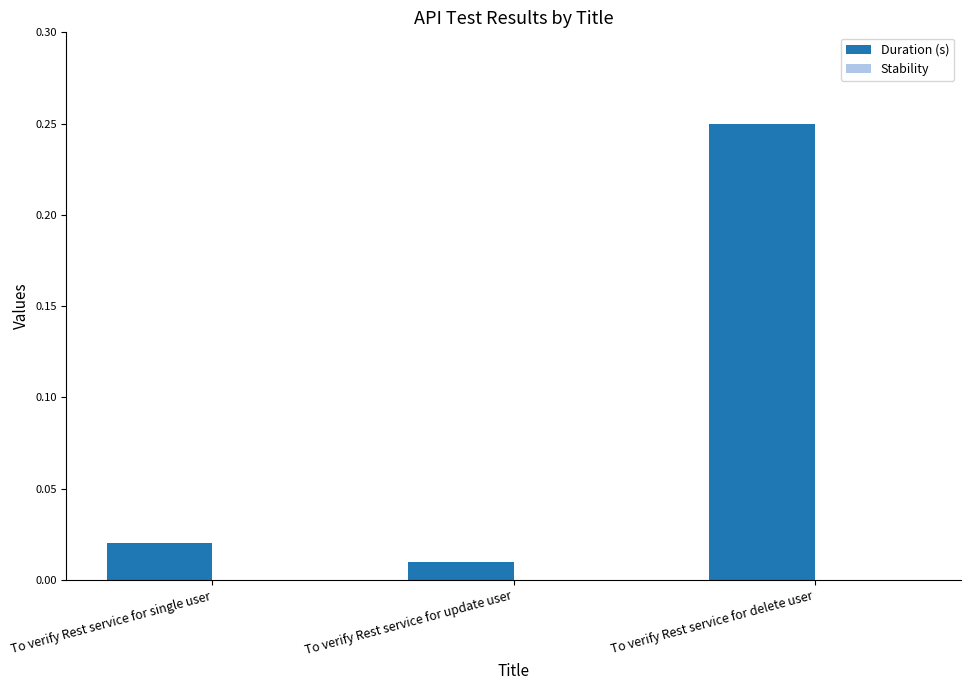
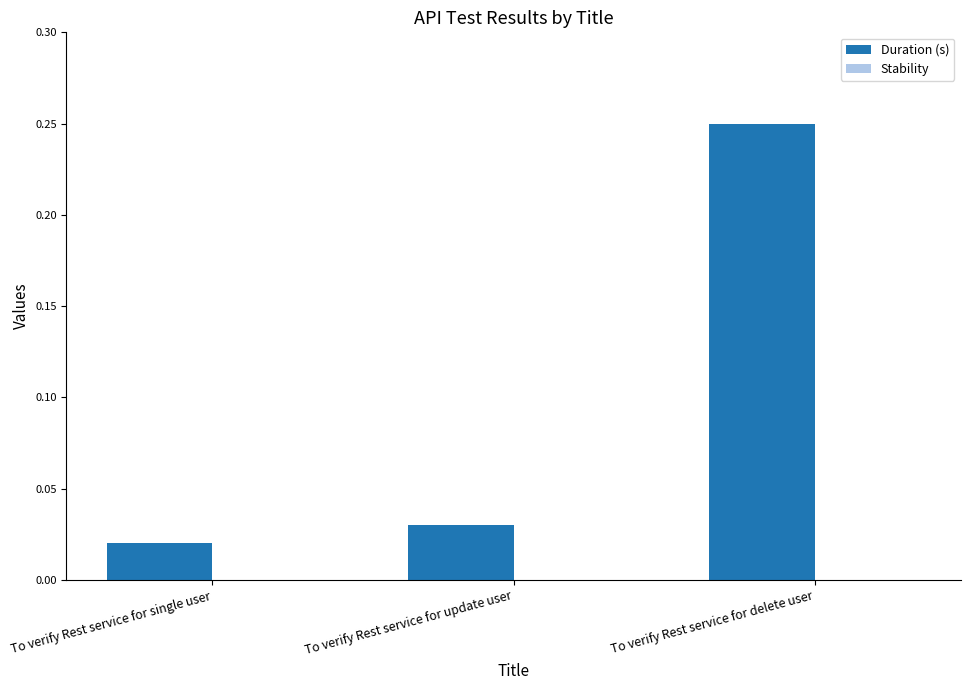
Duration (s), To verify Rest service for update user: 0.01 -> 0.03
